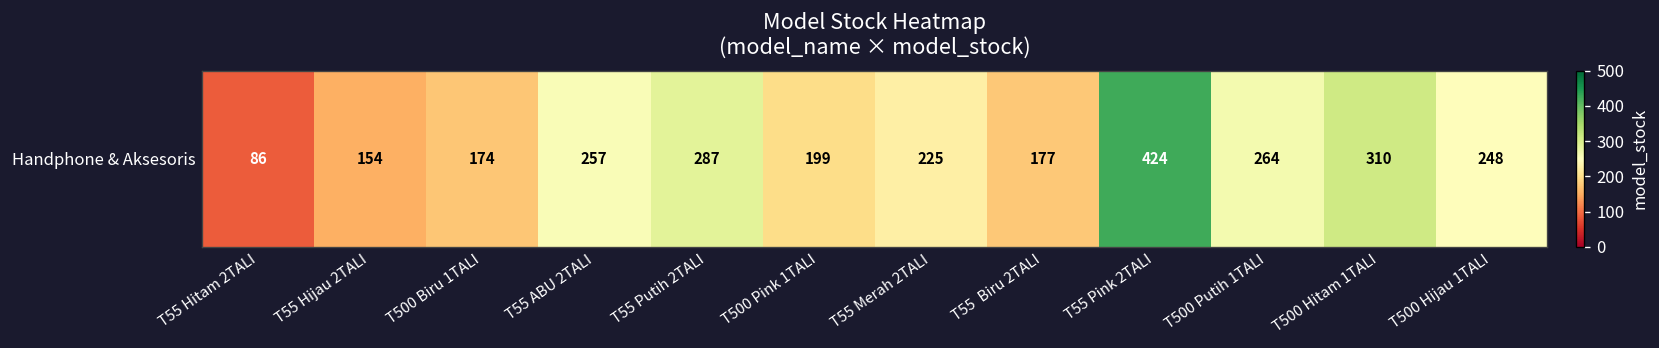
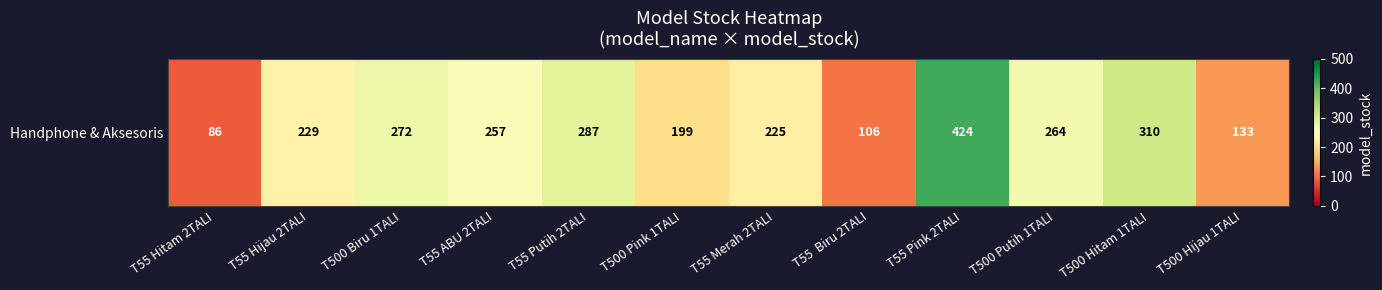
Handphone & Aksesoris, T55 Hijau 2TALI: 154 -> 229
Handphone & Aksesoris, T500 Biru 1TALI: 174 -> 272
Handphone & Aksesoris, T55 Biru 2TALI: 177 -> 106
Handphone & Aksesoris, T500 Hijau 1TALI: 248 -> 133
